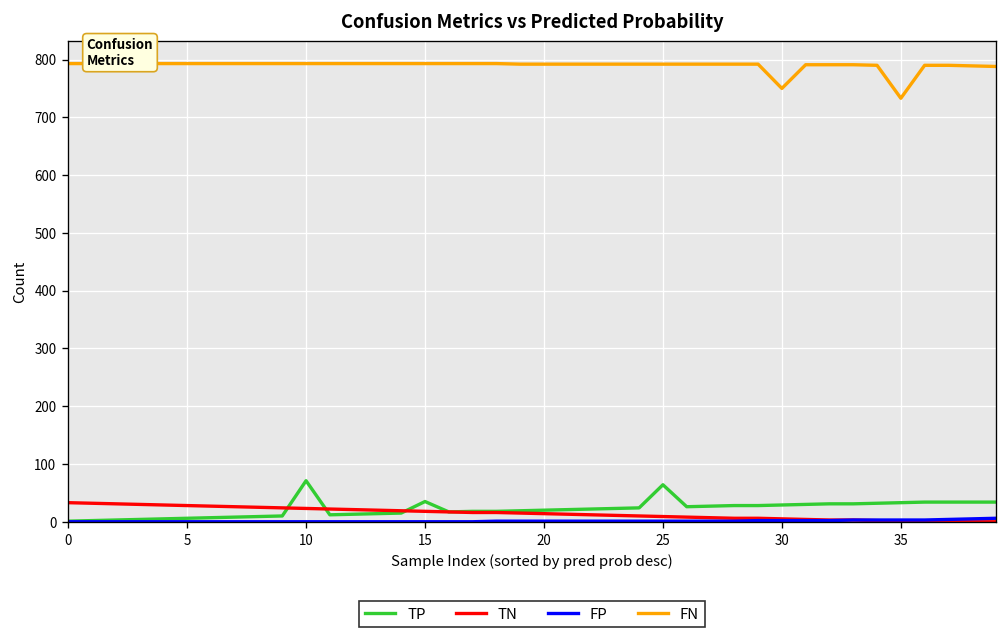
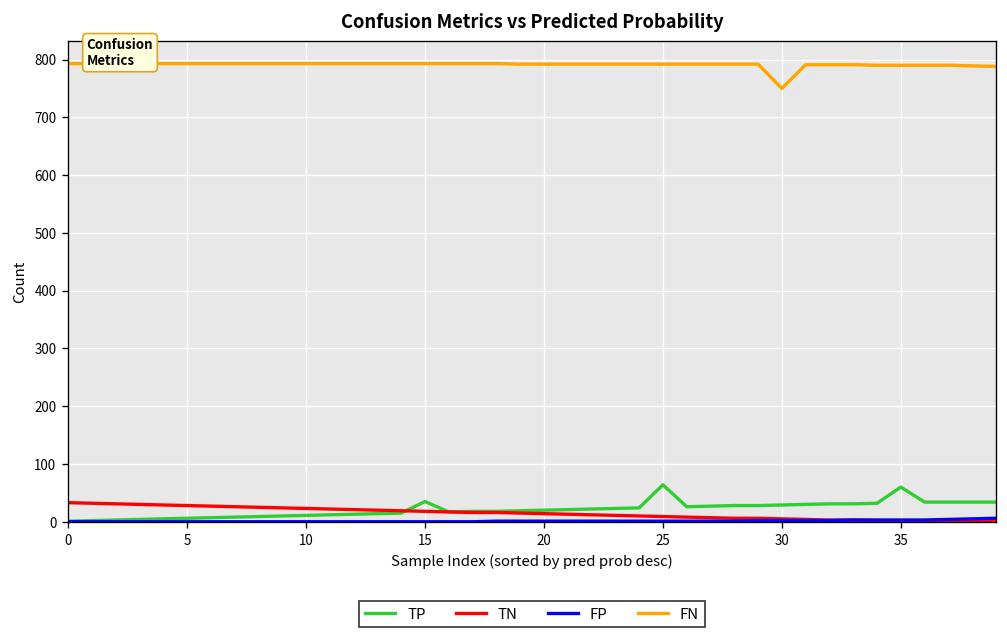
TP, 10: 70 -> 10
TP, 35: 30 -> 60
FN, 35: 730 -> 790
